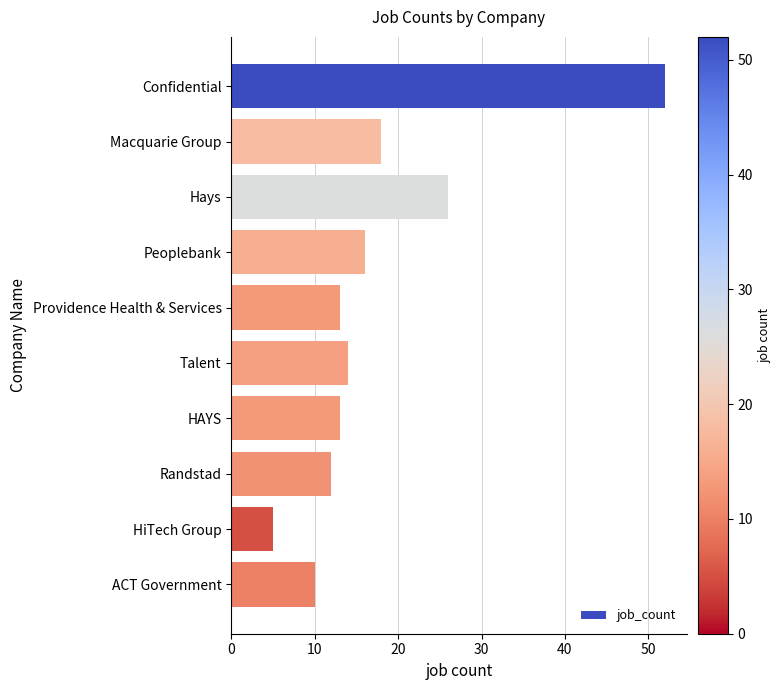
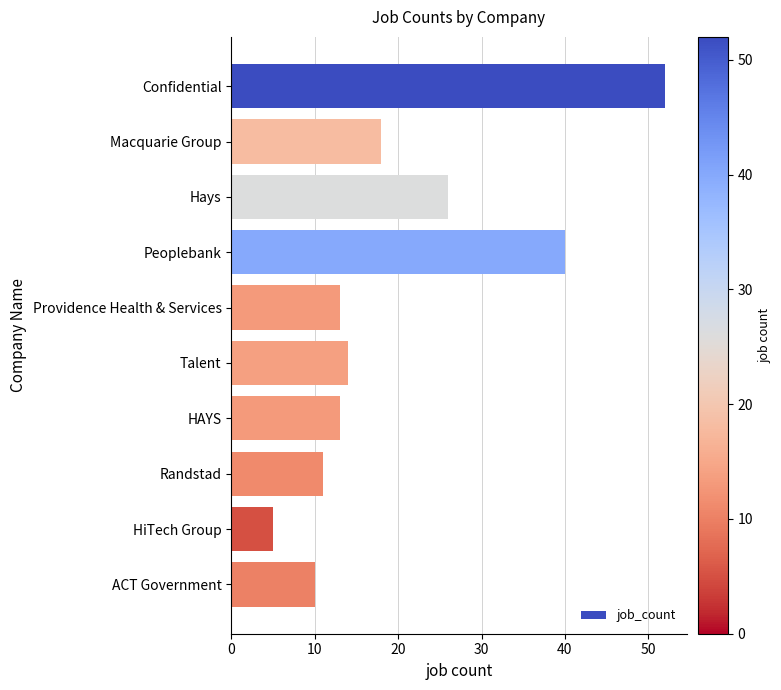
Peoplebank: 16 -> 40
Randstad: 12 -> 11
